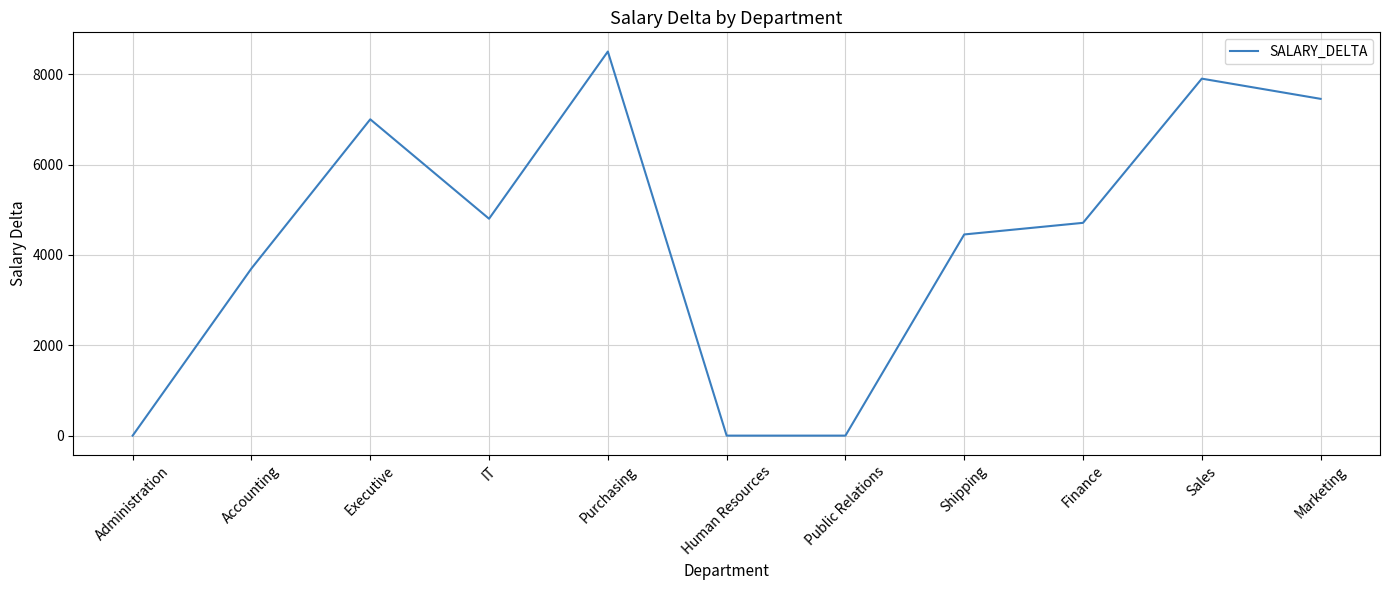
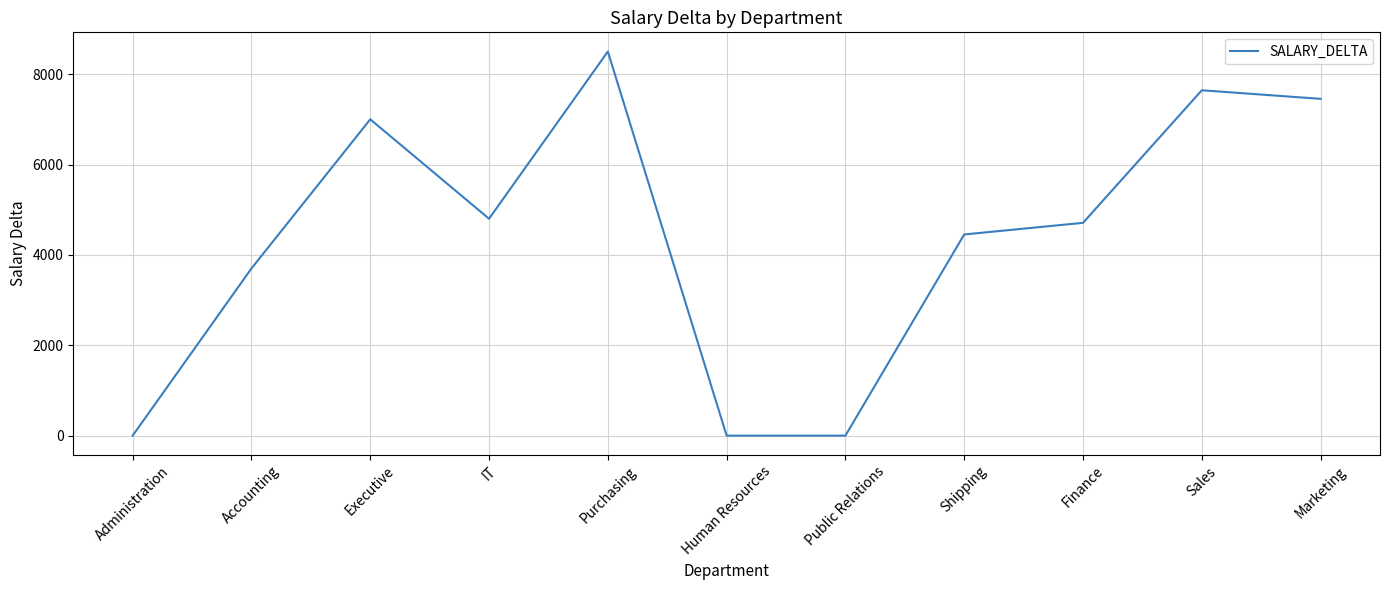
Sales: 7900 -> 7600
